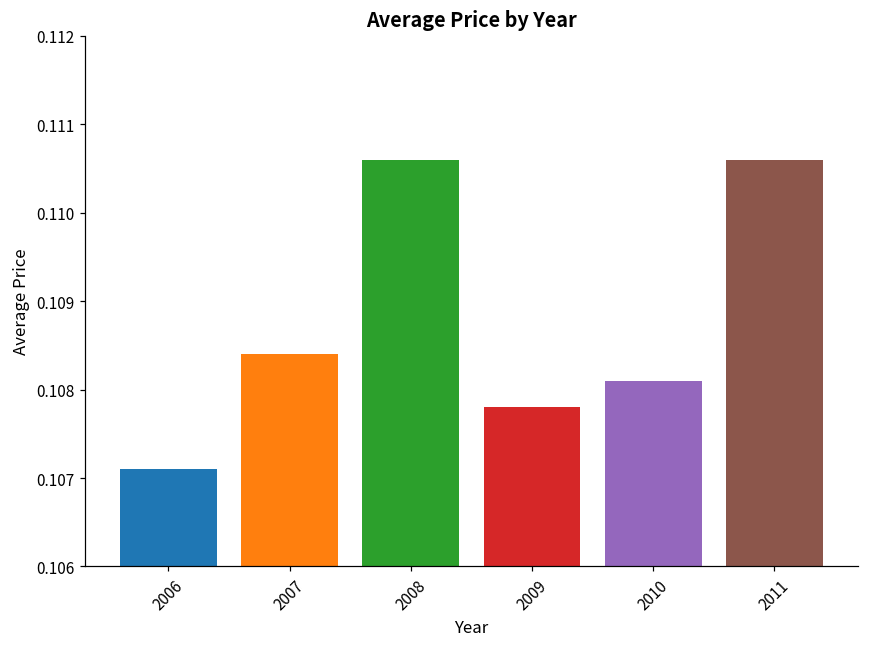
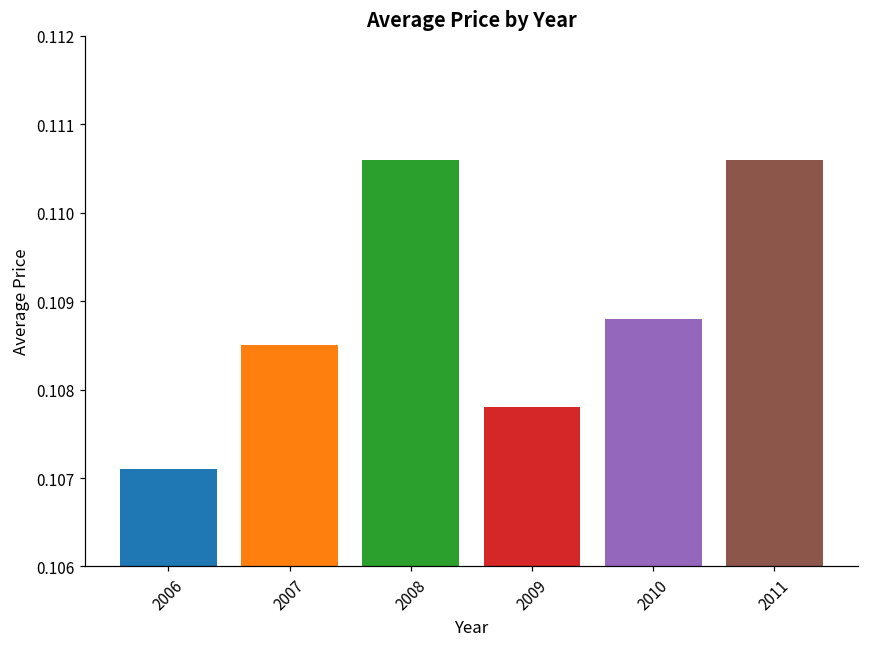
2007: 0.1084 -> 0.1085
2010: 0.1081 -> 0.1088
